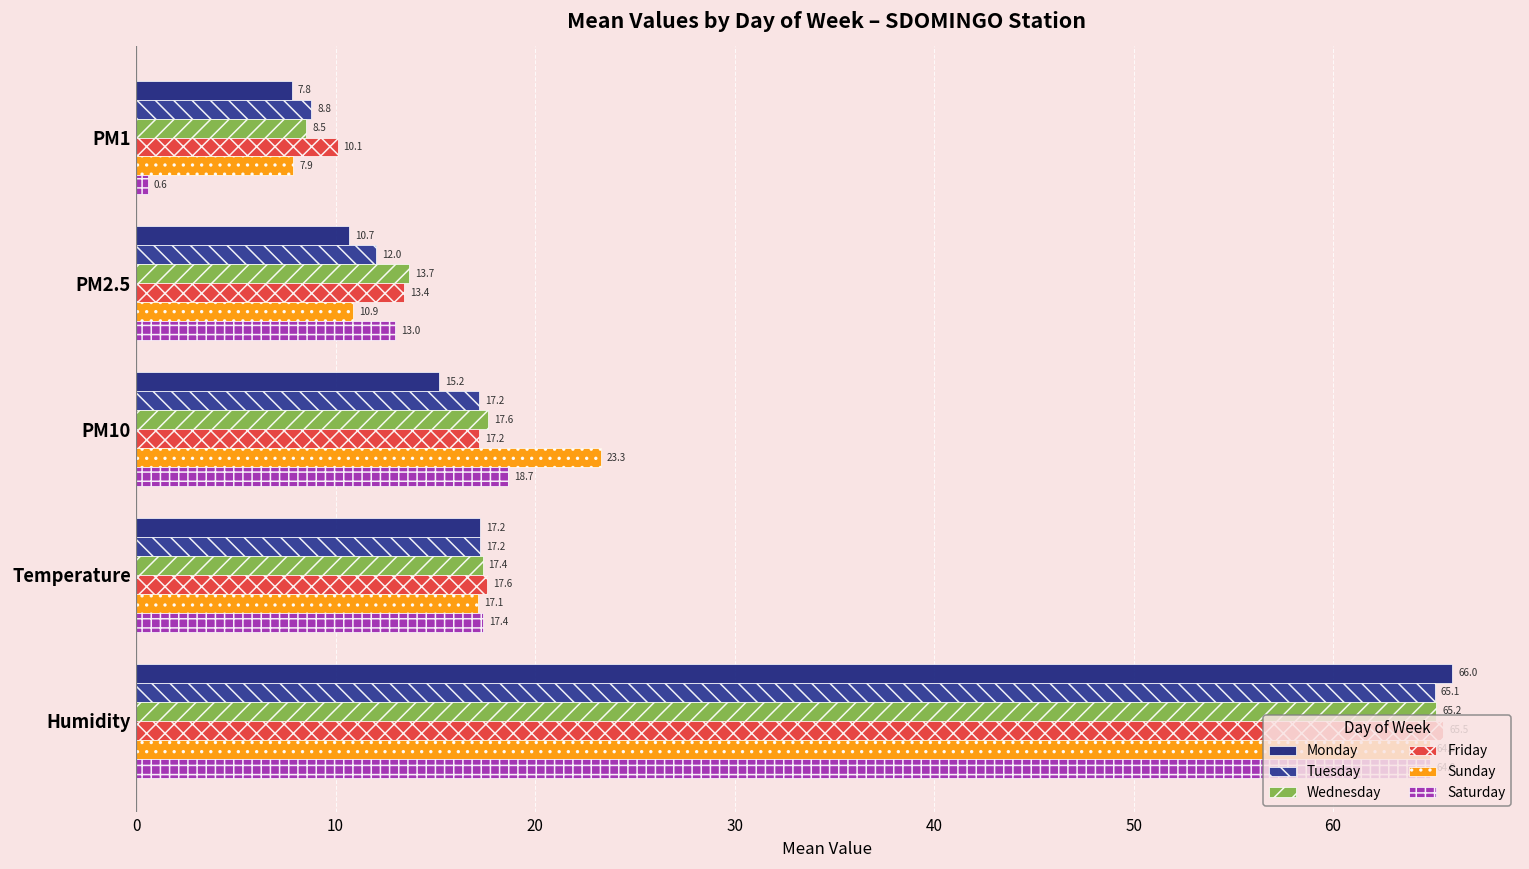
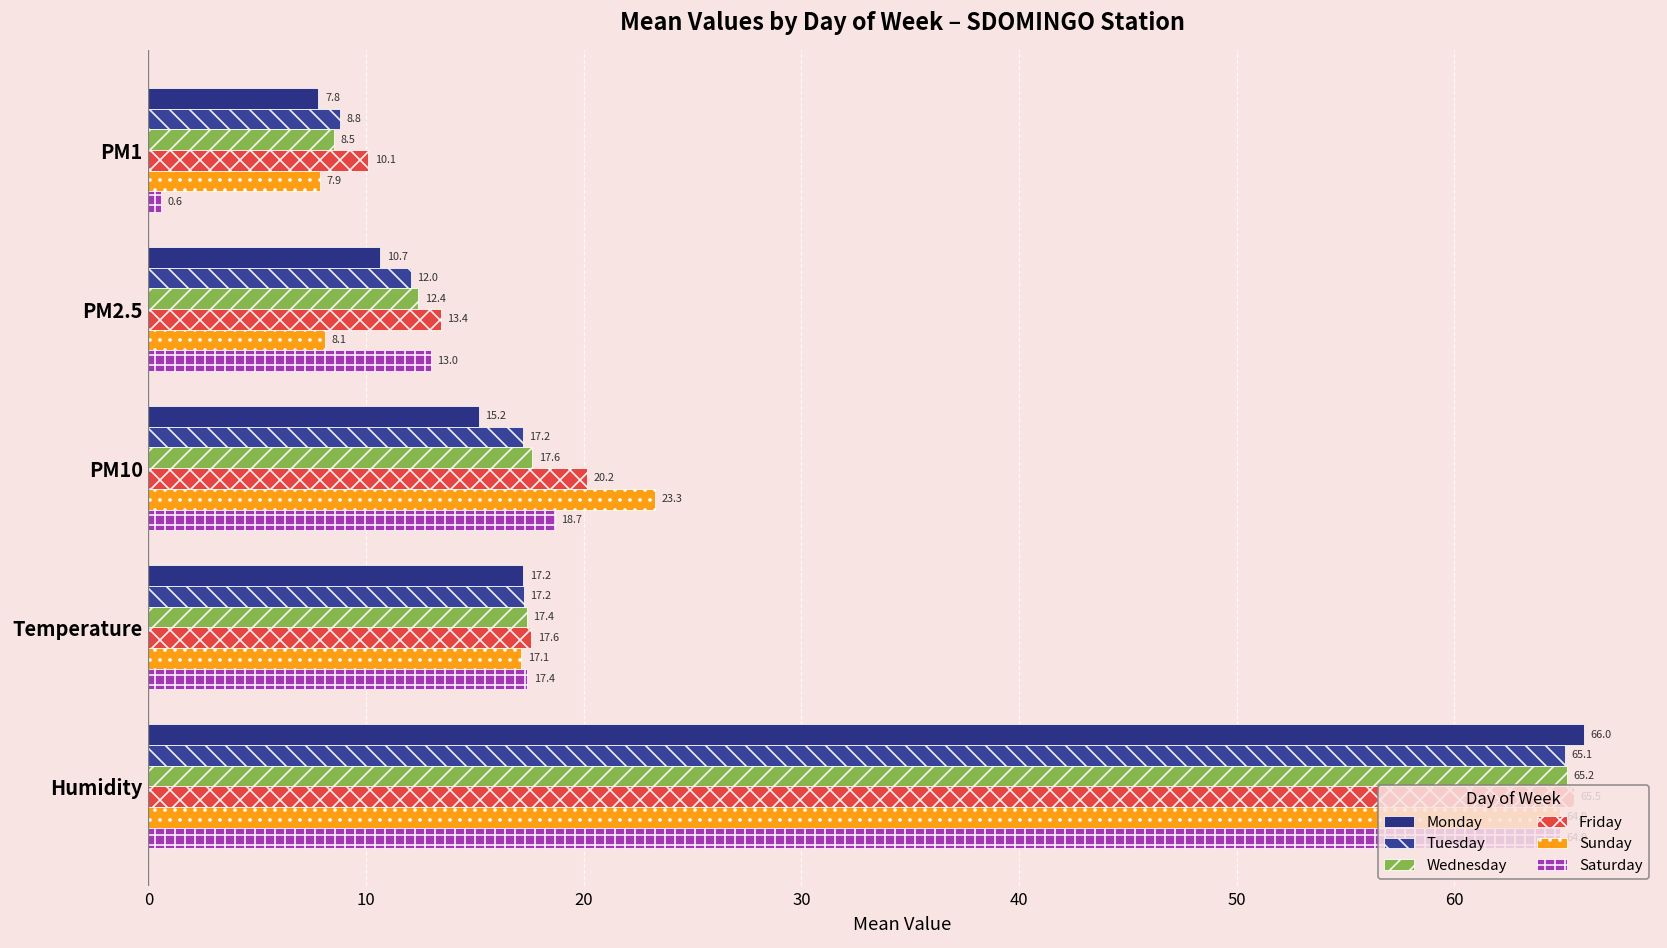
Wednesday, PM2.5: 13.7 -> 12.4
Sunday, PM2.5: 10.9 -> 8.1
Friday, PM10: 17.2 -> 20.2
